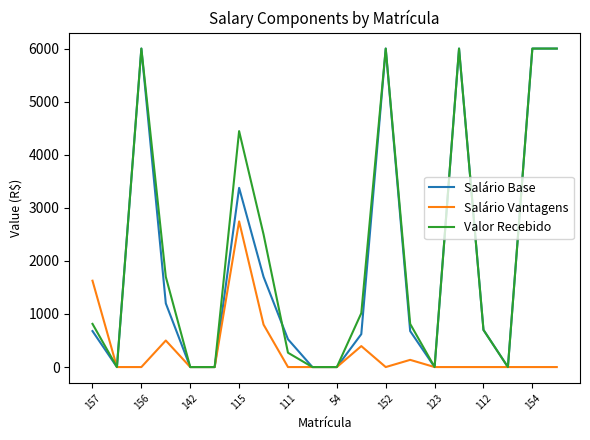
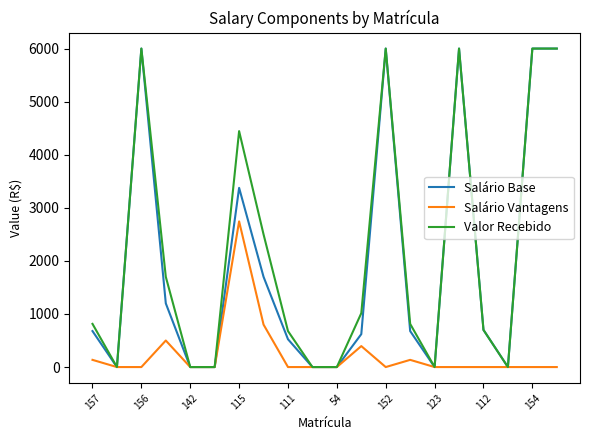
Salário Vantagens, 157: 1600 -> 100
Valor Recebido, 111: 300 -> 700
